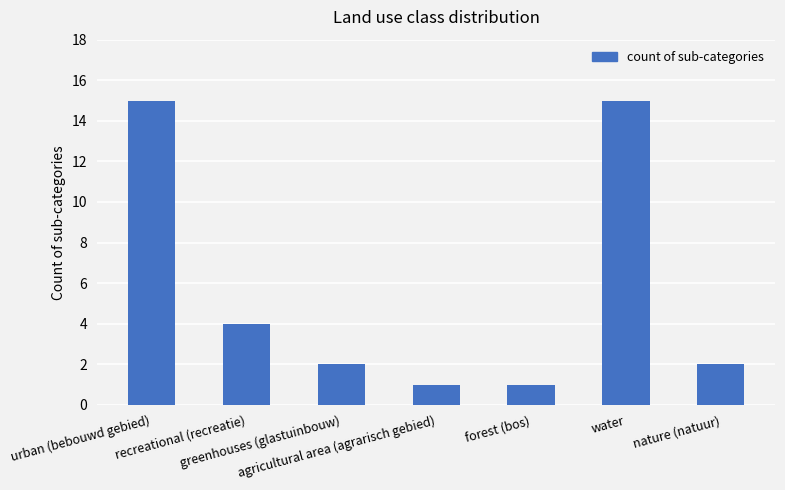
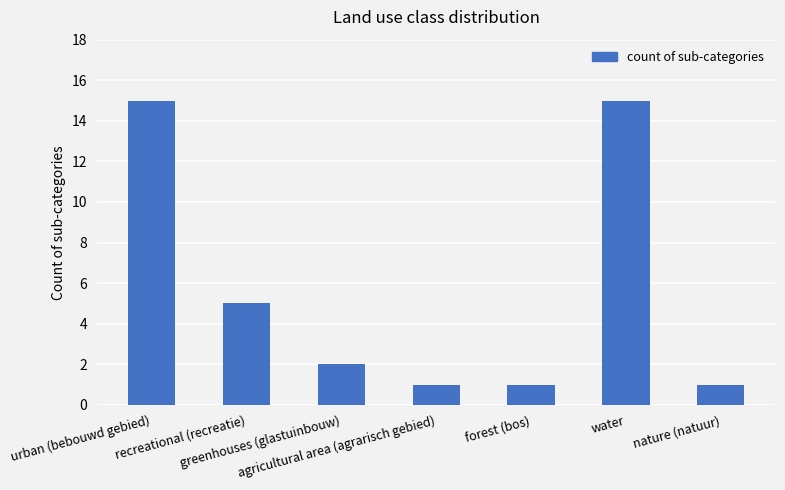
recreational (recreatie): 4 -> 5
nature (natuur): 2 -> 1
